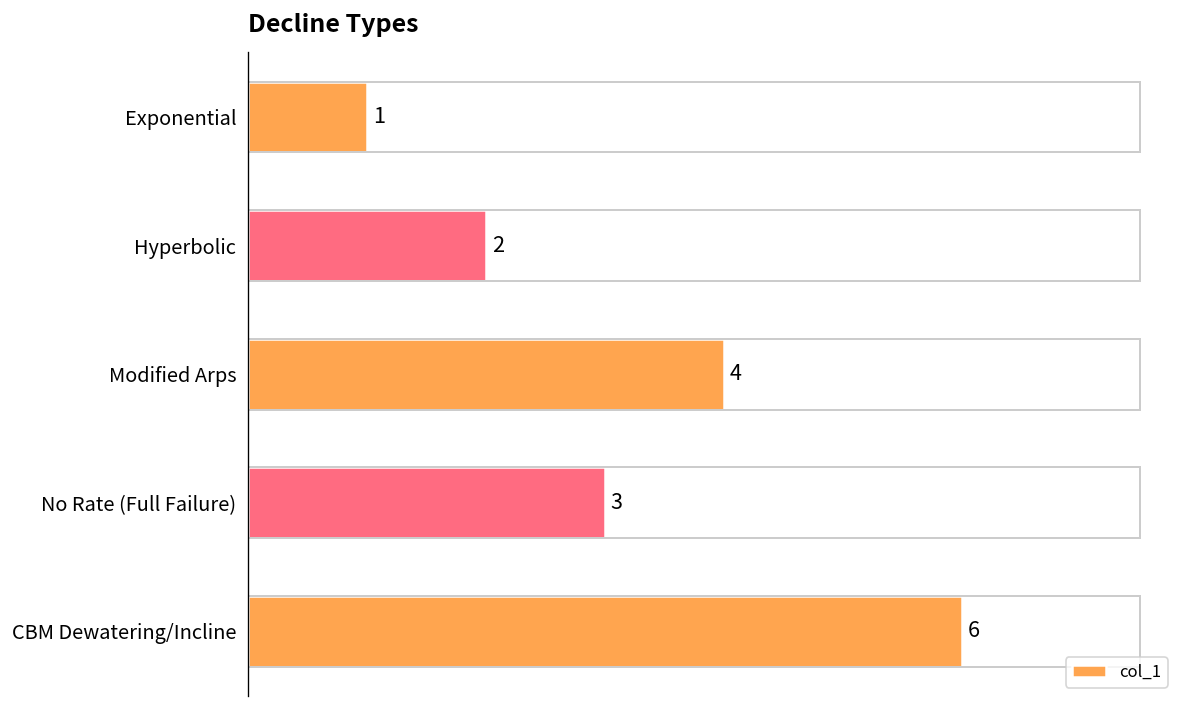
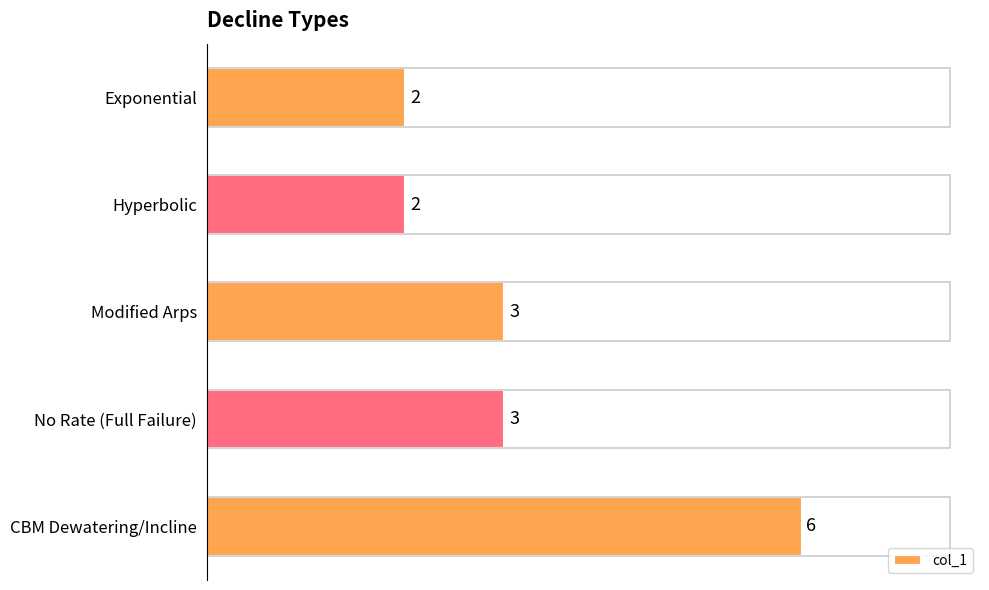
Exponential: 1 -> 2
Modified Arps: 4 -> 3
